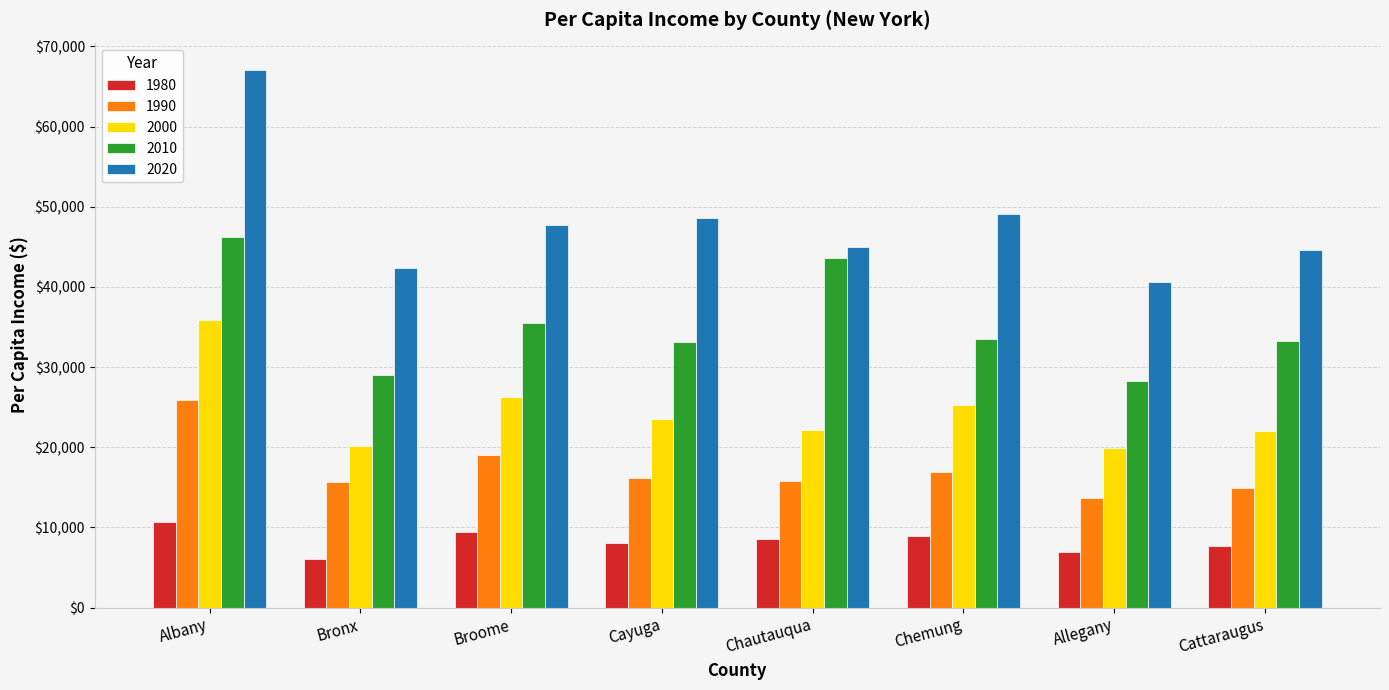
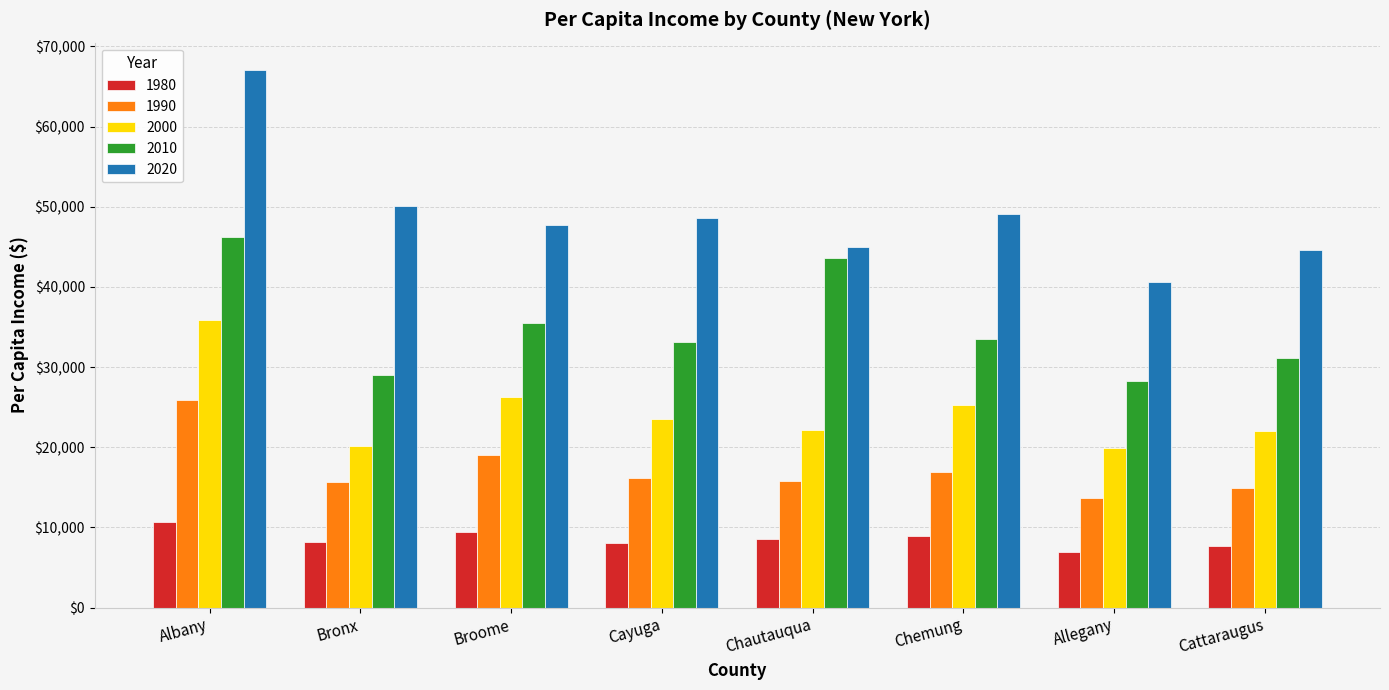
1980, Bronx: $6,000 -> $8,000
2020, Bronx: $42,000 -> $50,000
2010, Cattaraugus: $33,000 -> $31,000
